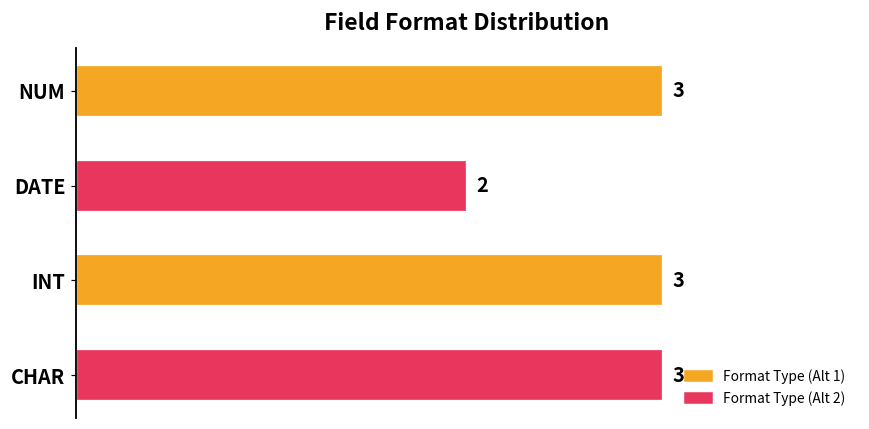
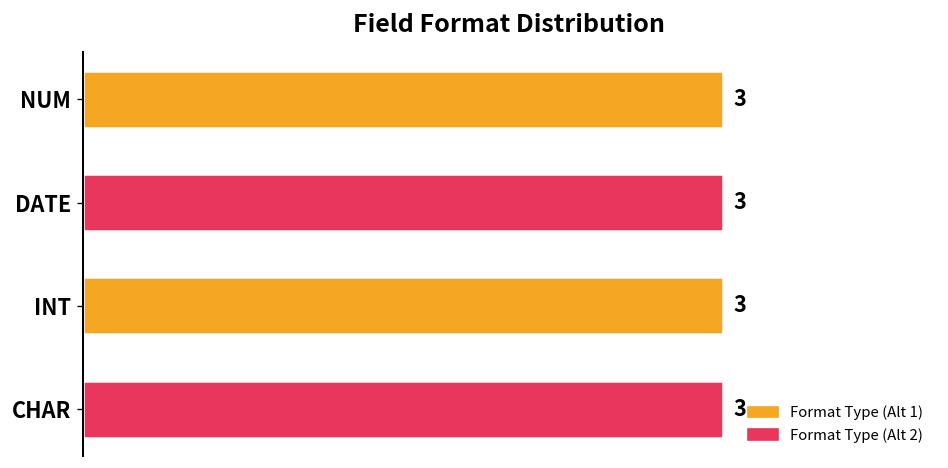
DATE: 2 -> 3
